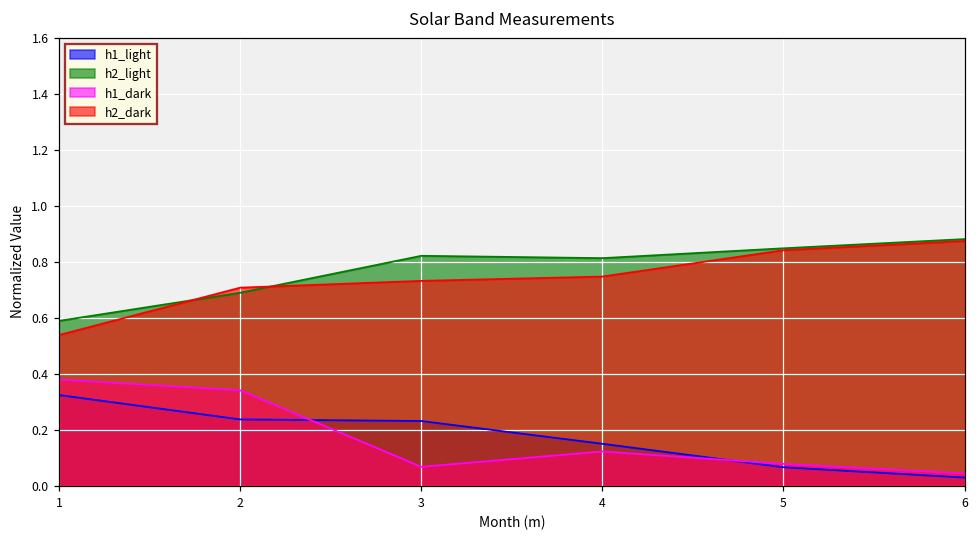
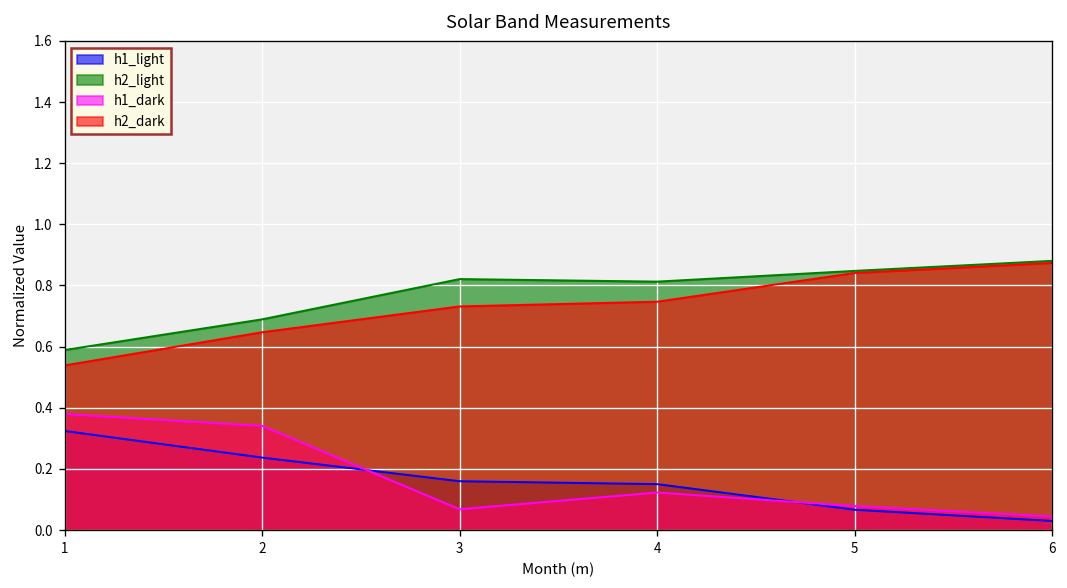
h2_dark, 2: 0.71 -> 0.65
h1_light, 3: 0.23 -> 0.16
